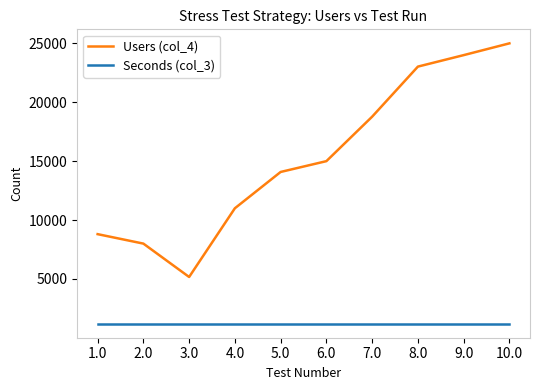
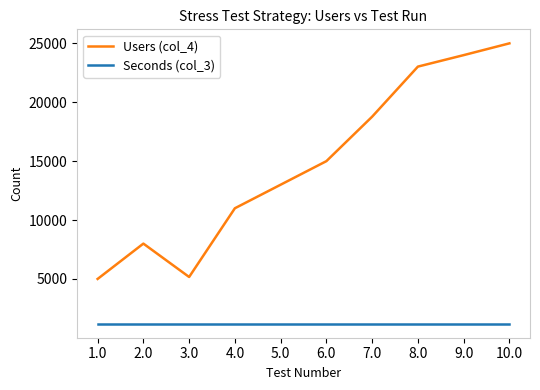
Users (col_4), 1.0: 8800 -> 5000
Users (col_4), 5.0: 14100 -> 13000
